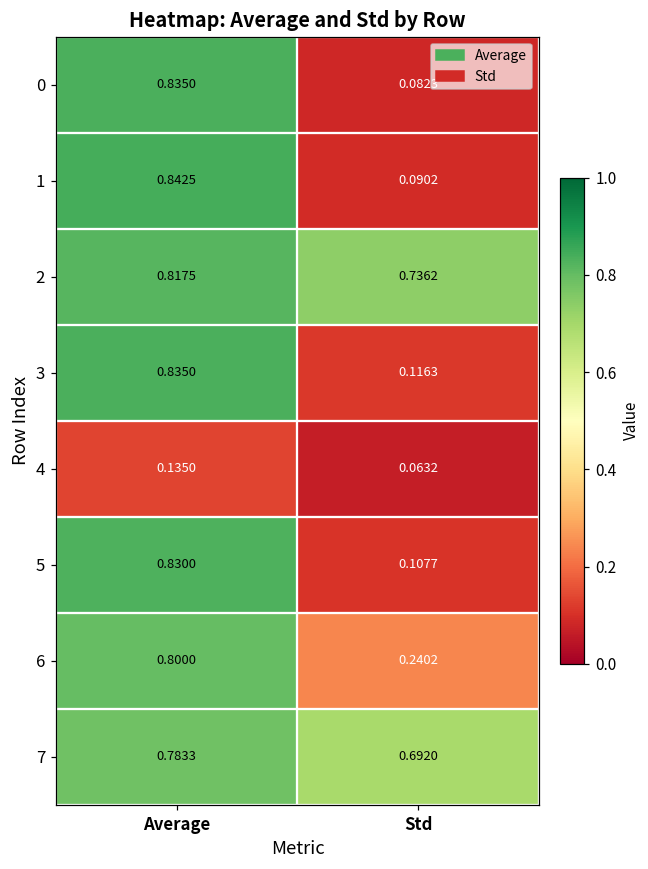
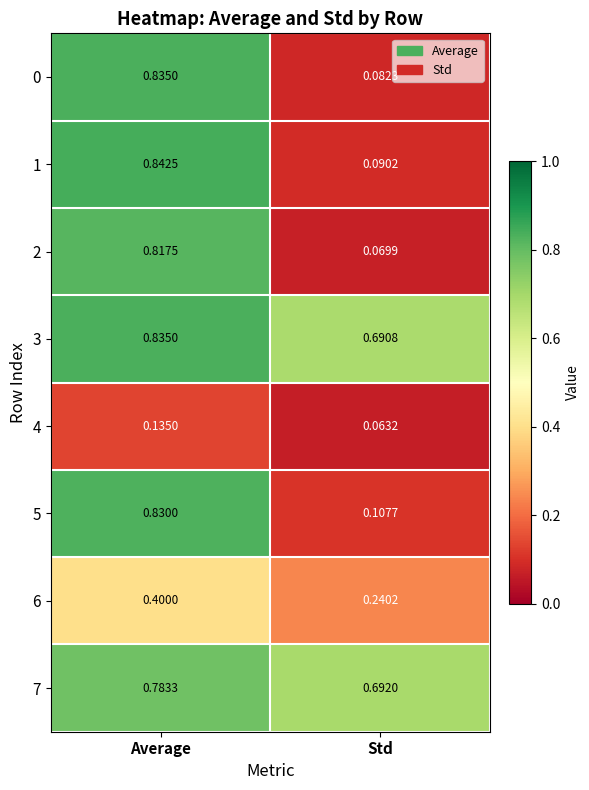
2, Std: 0.7362 -> 0.0699
3, Std: 0.1163 -> 0.6908
6, Average: 0.8000 -> 0.4000
